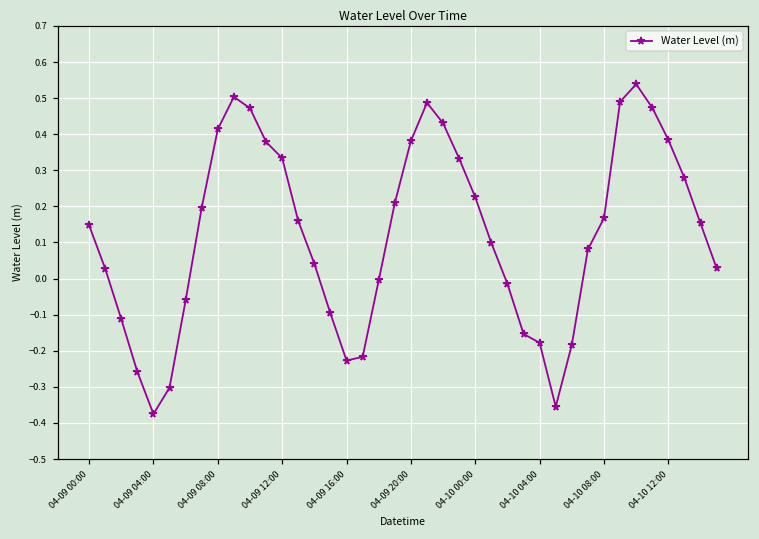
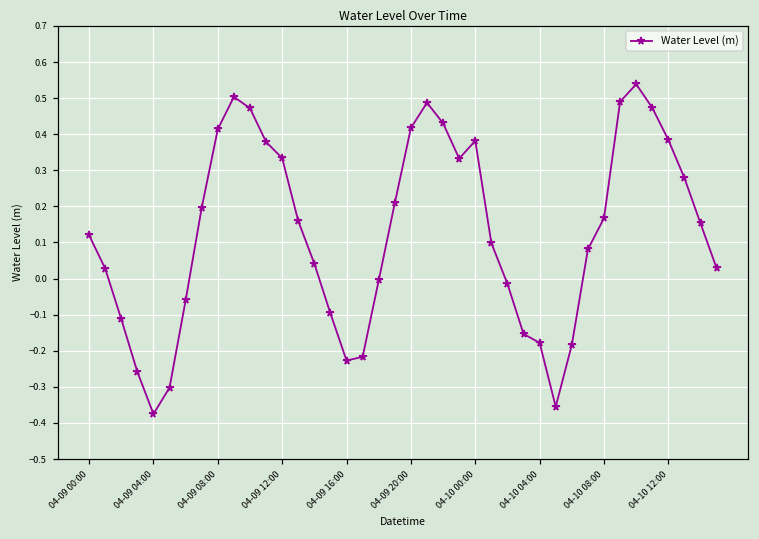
04-09 00:00: 0.15 -> 0.12
04-09 20:00: 0.38 -> 0.42
04-10 00:00: 0.23 -> 0.38
